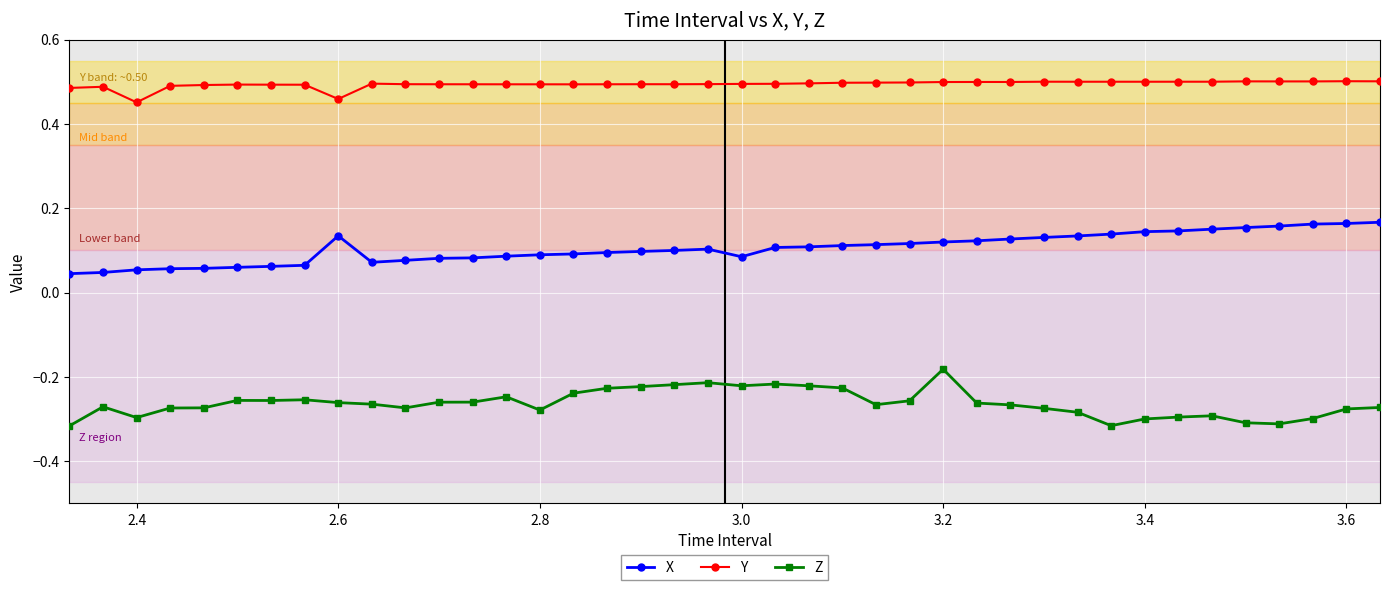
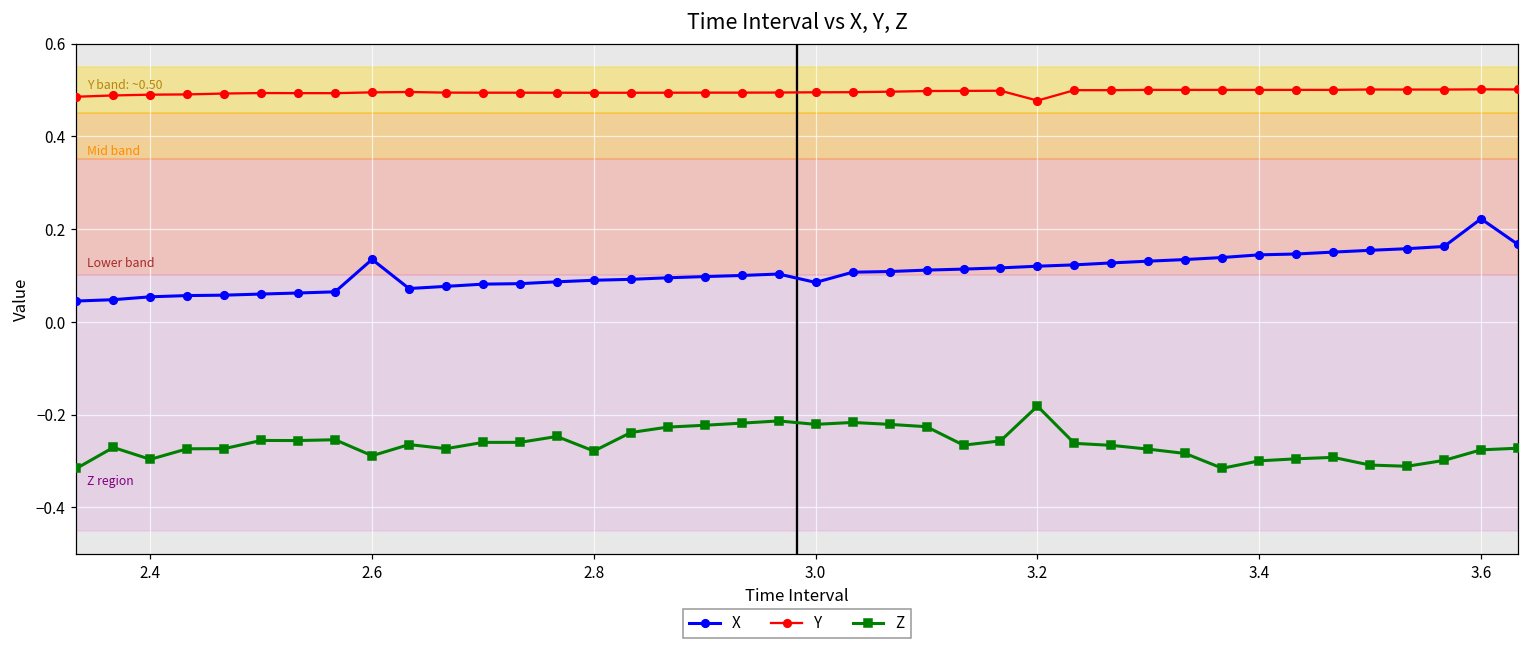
Y, 2.4: 0.45 -> 0.49
Y, 2.6: 0.46 -> 0.49
Z, 2.6: -0.26 -> -0.29
Y, 3.2: 0.50 -> 0.48
X, 3.6: 0.16 -> 0.22
